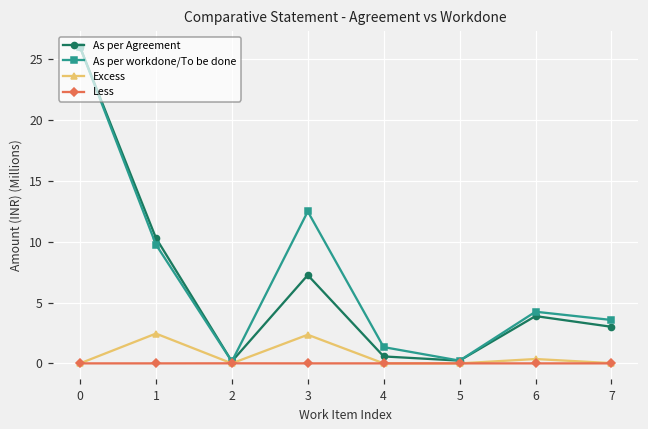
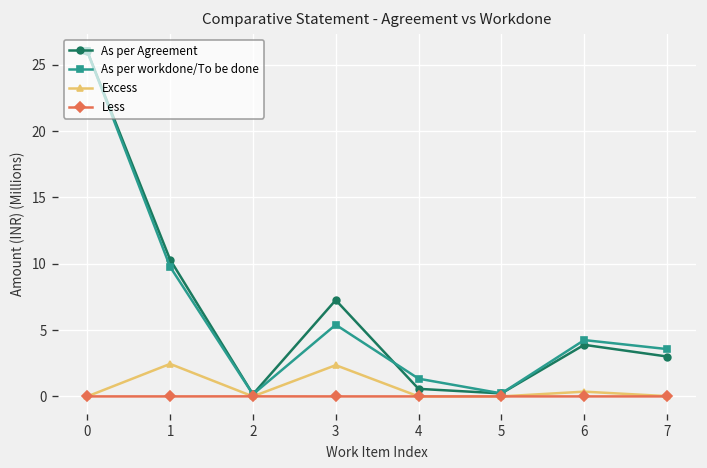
As per workdone/To be done, 3: 12.5 -> 5.4
